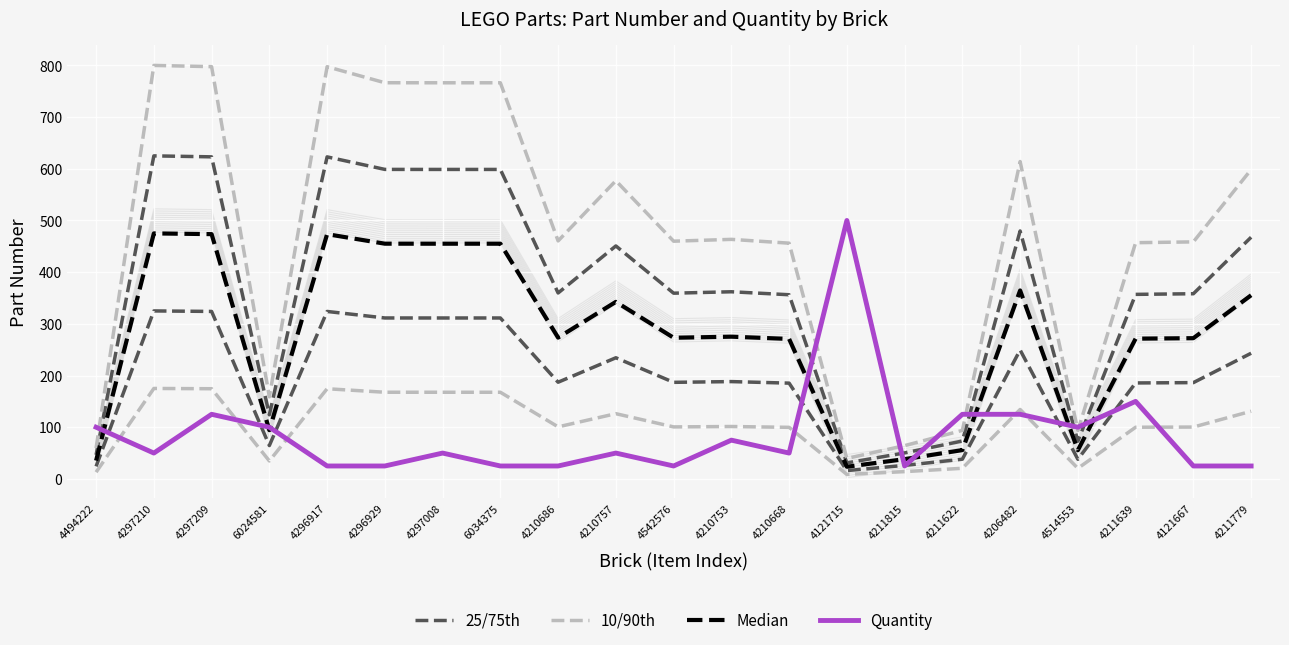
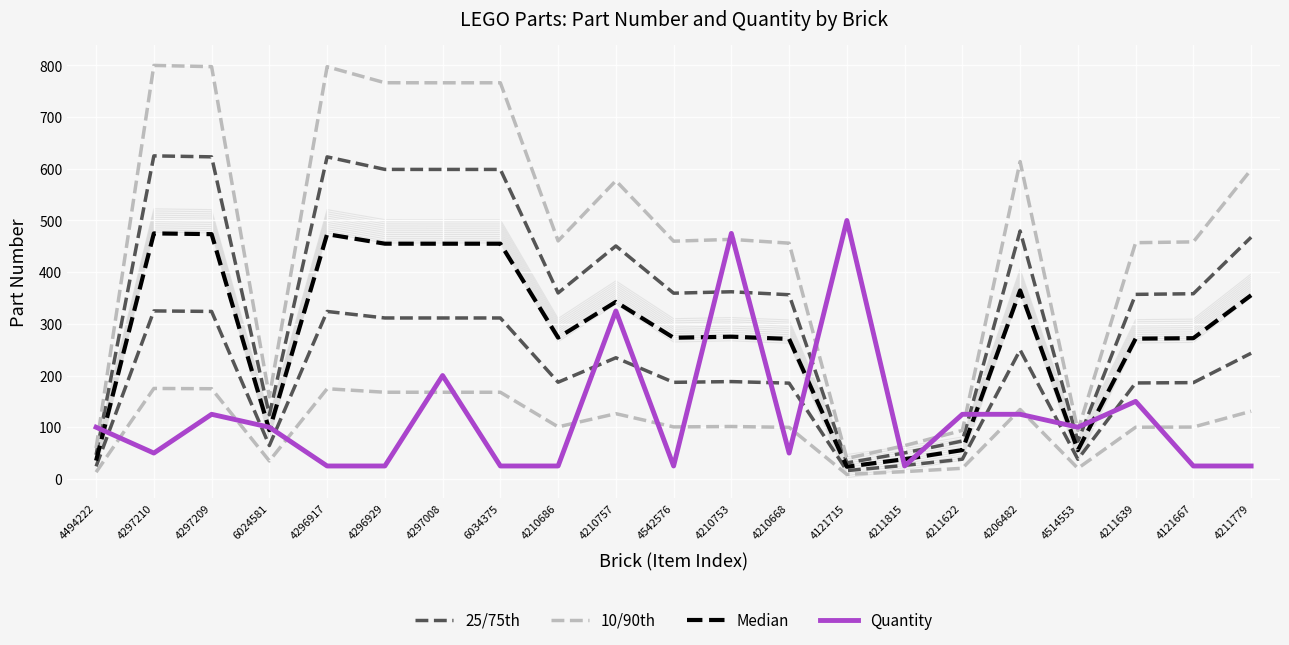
Quantity, 4297008: 50 -> 200
Quantity, 4210757: 50 -> 330
Quantity, 4210753: 80 -> 480
